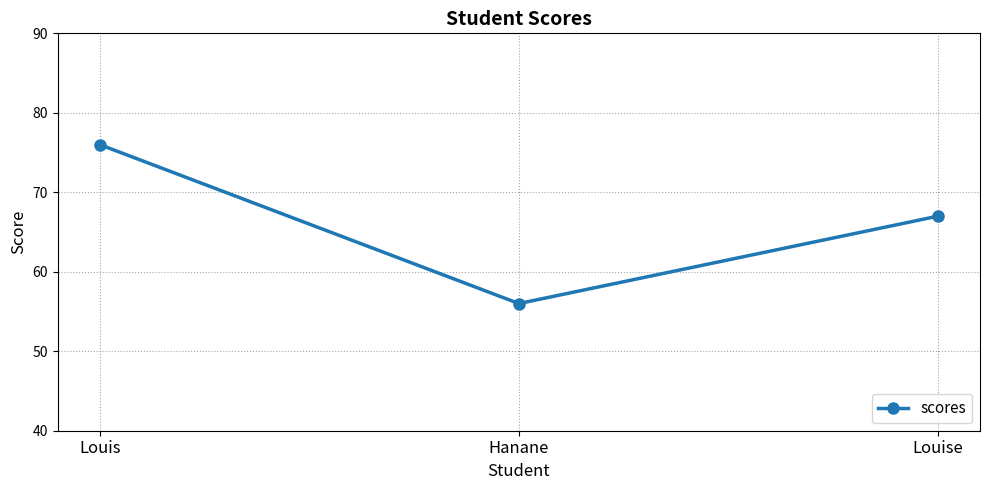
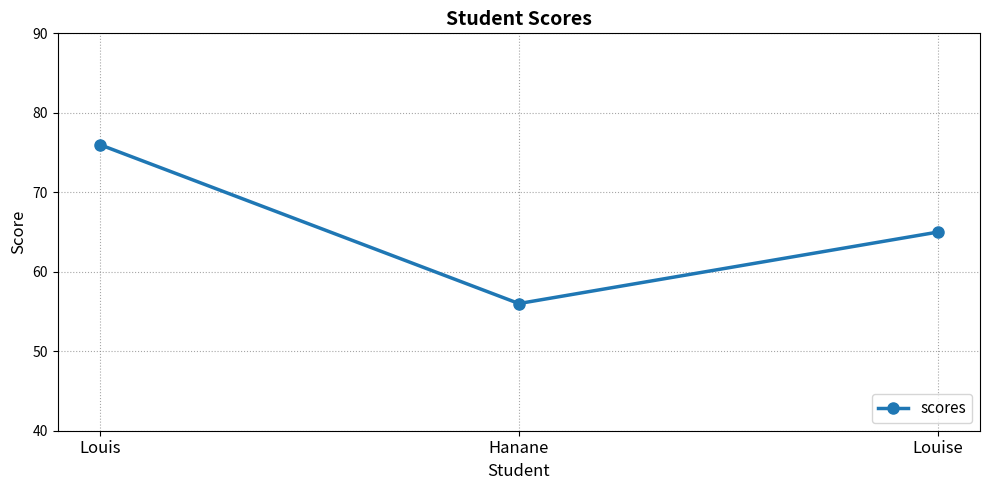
Louise: 67 -> 65
